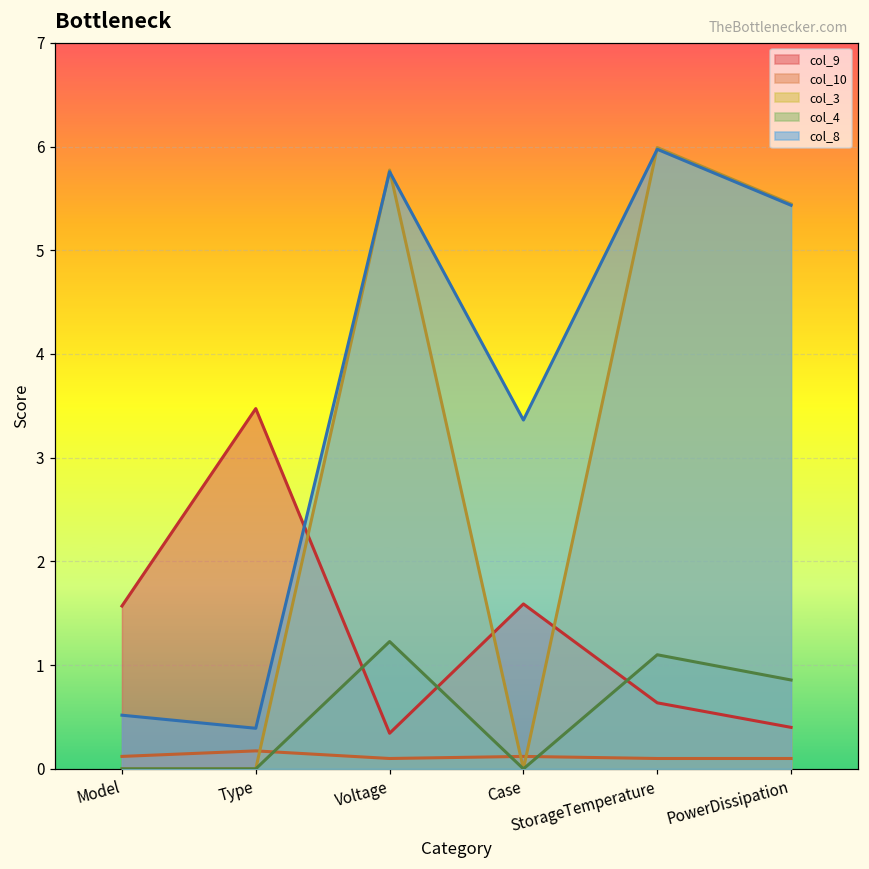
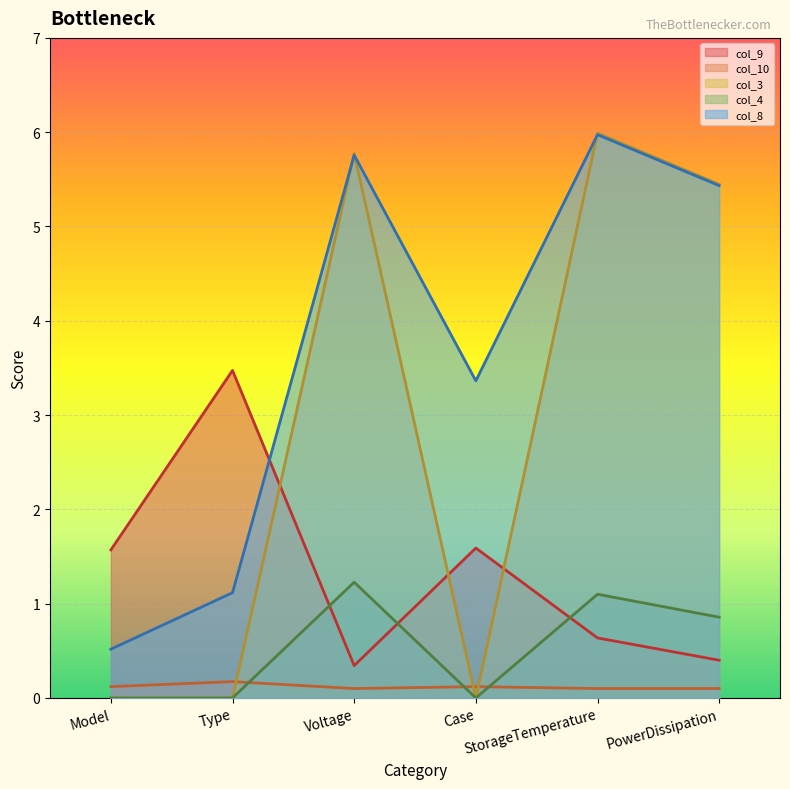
col_8, Type: 0.4 -> 1.1
